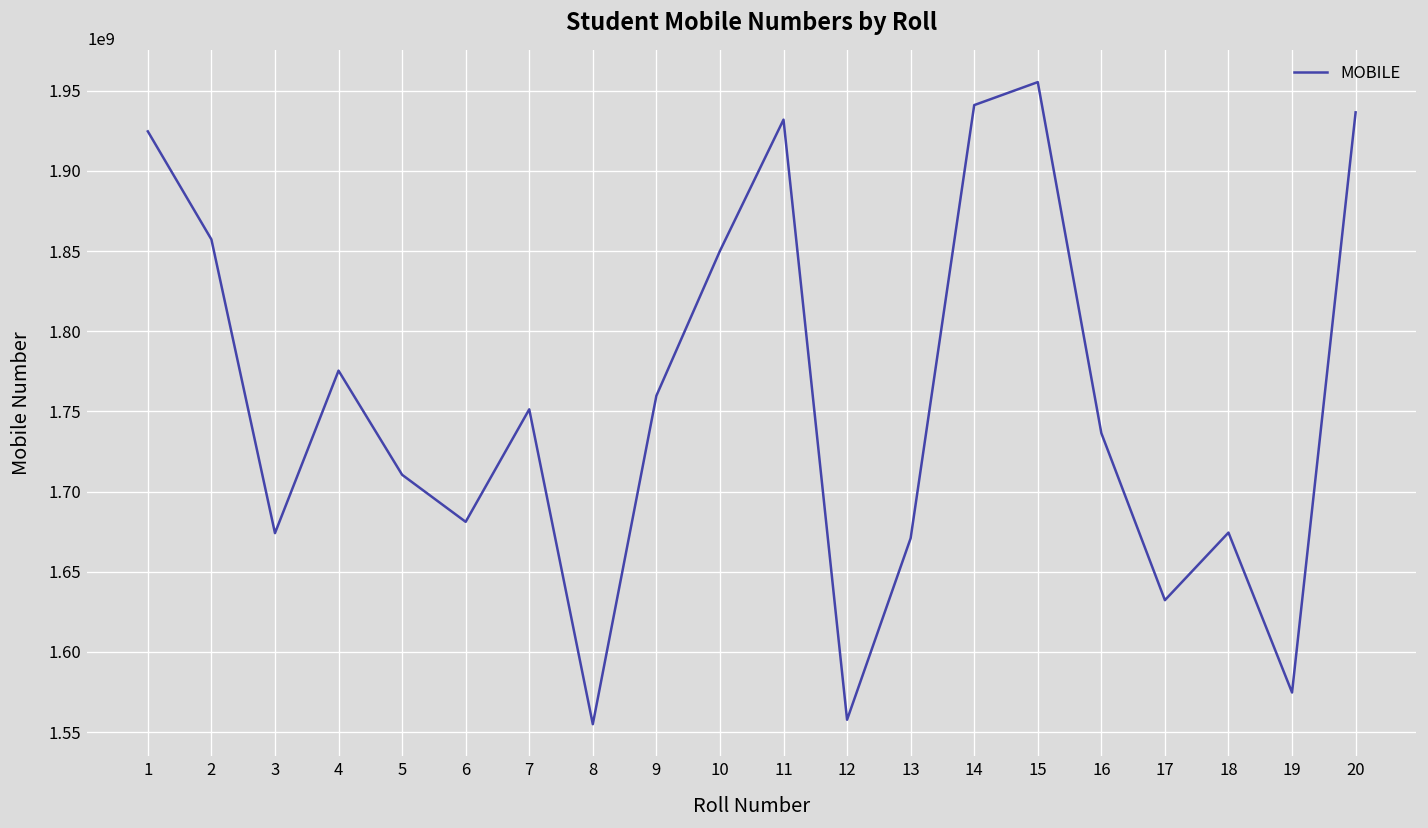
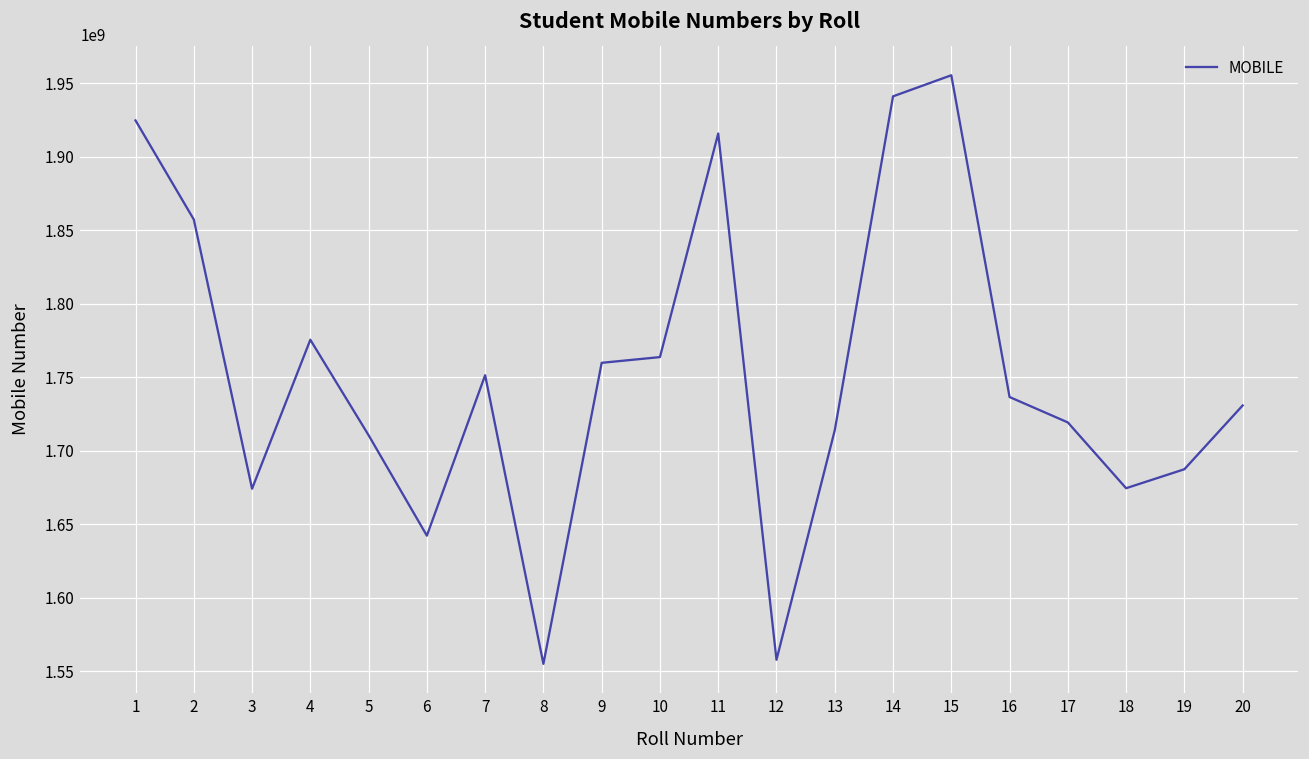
6: 1681000000 -> 1642000000
10: 1850000000 -> 1764000000
11: 1932000000 -> 1916000000
13: 1671000000 -> 1714000000
17: 1632000000 -> 1719000000
19: 1575000000 -> 1687000000
20: 1937000000 -> 1731000000
